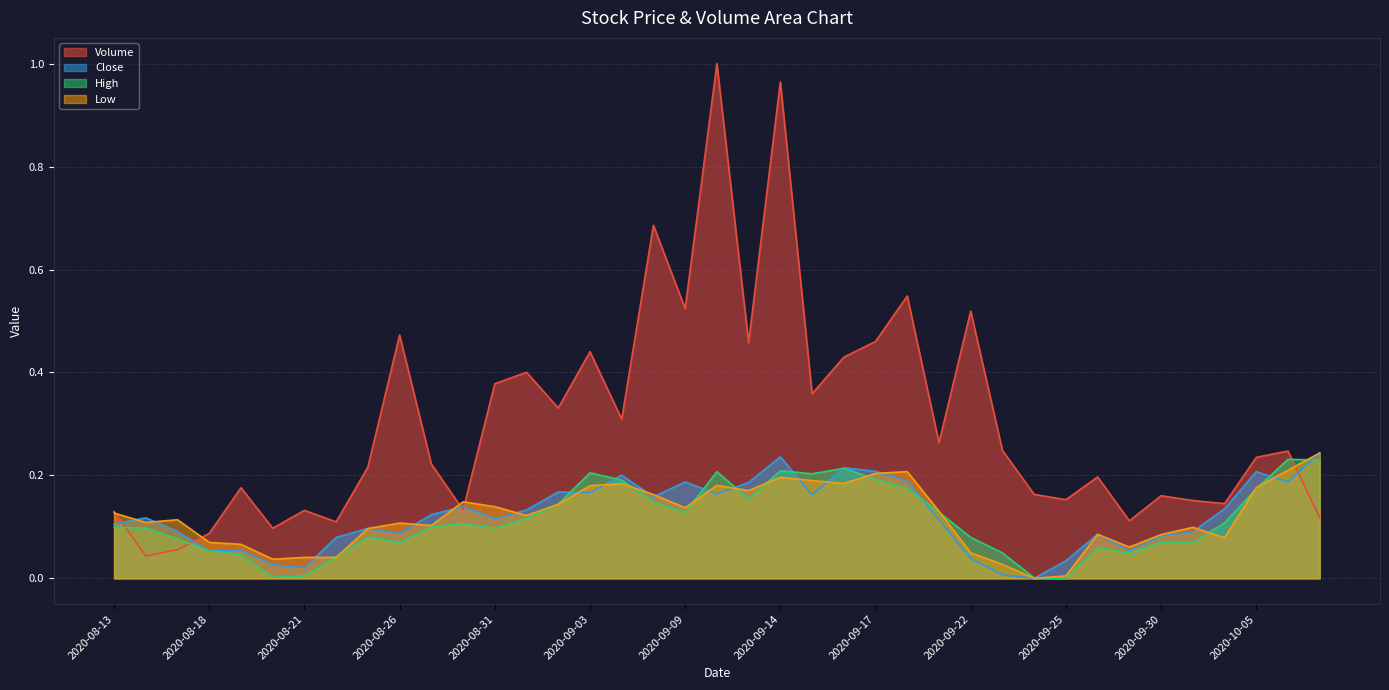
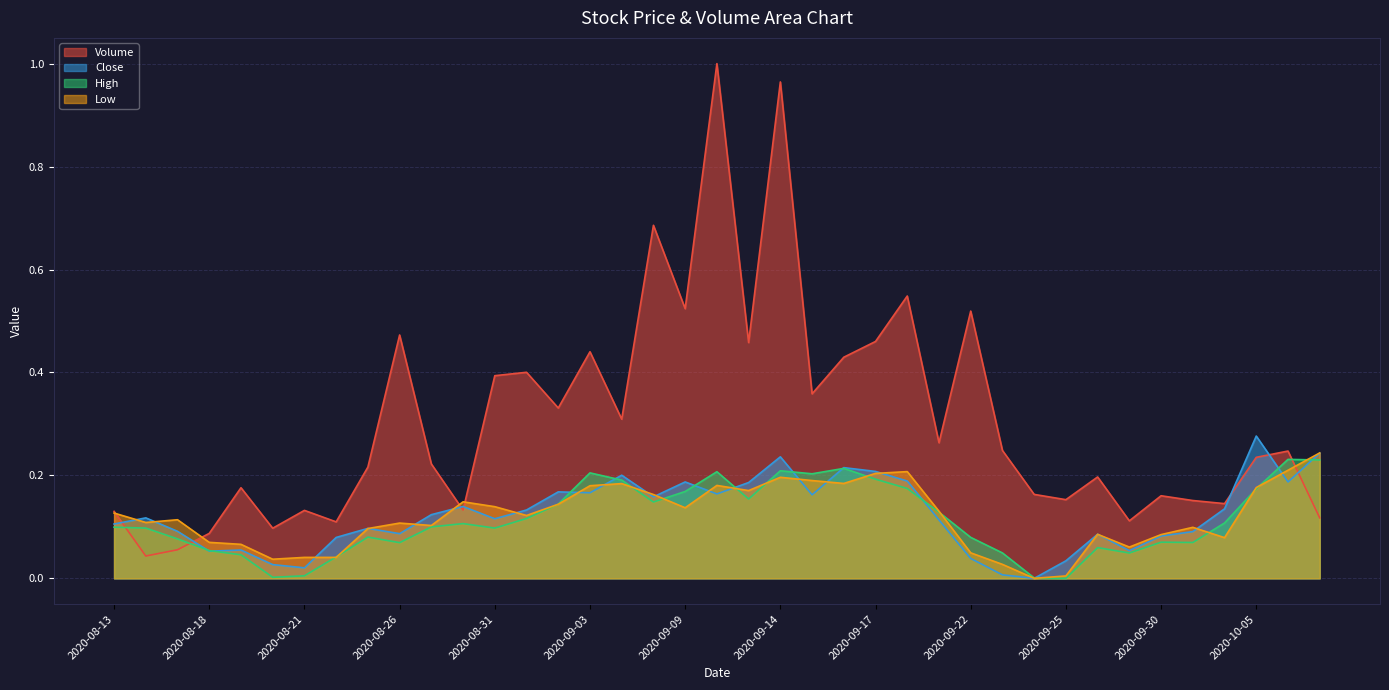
Volume, 2020-08-31: 0.38 -> 0.39
High, 2020-09-09: 0.13 -> 0.17
Close, 2020-10-05: 0.21 -> 0.28
